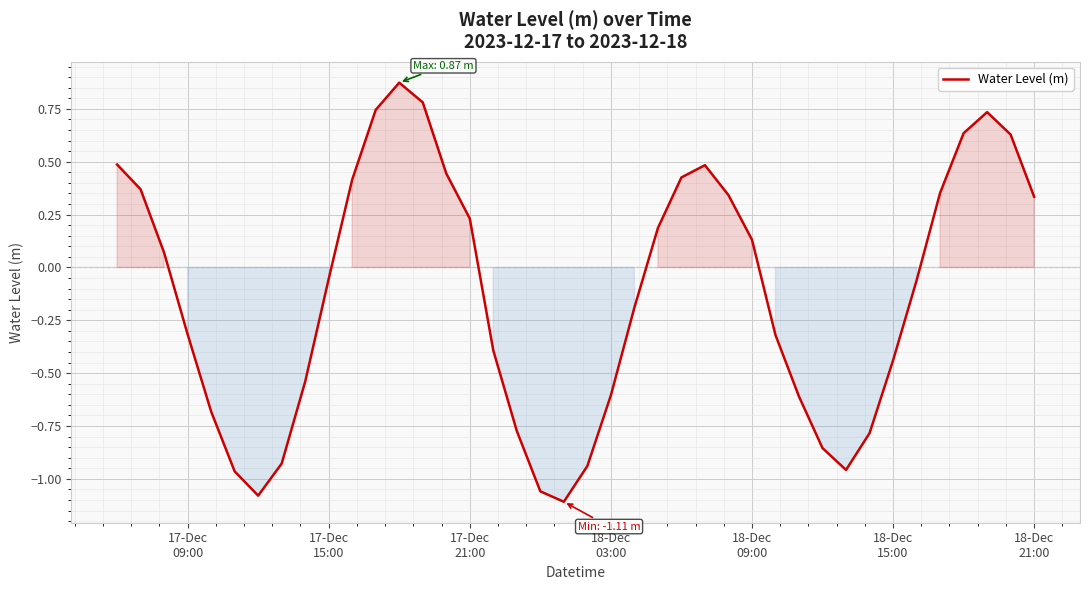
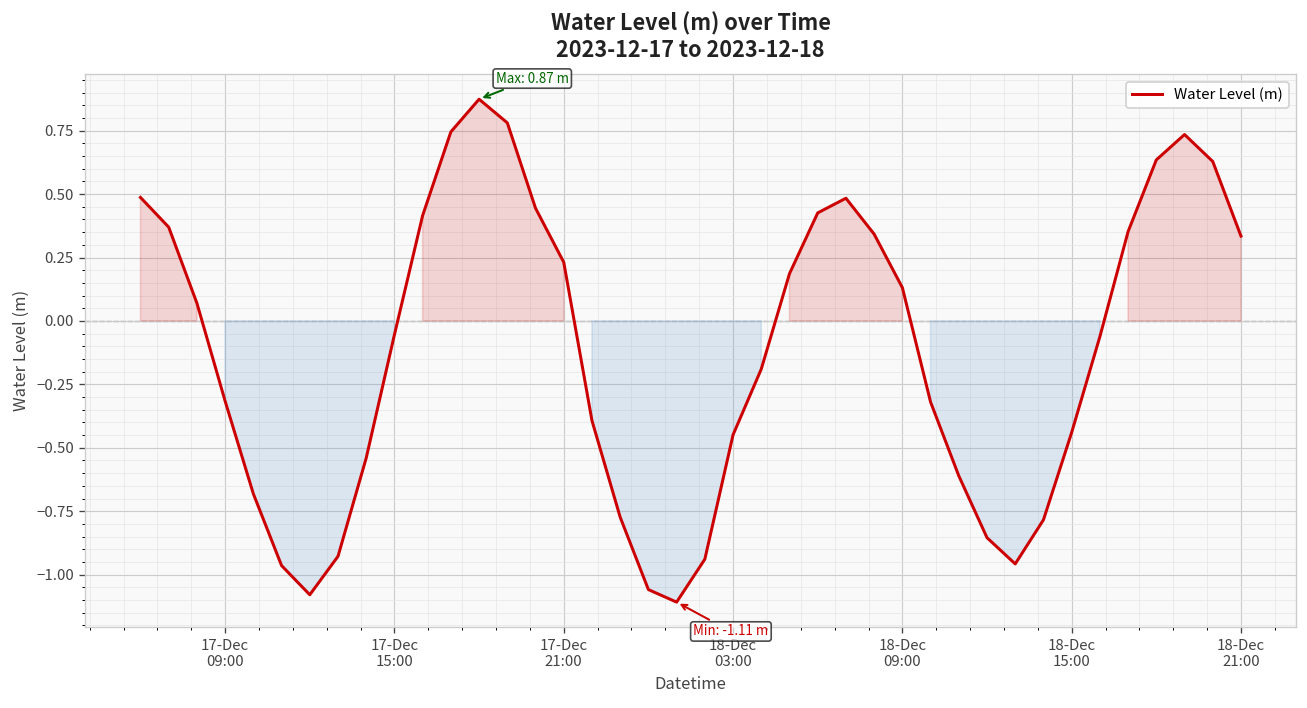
18-Dec 03:00: -0.60 -> -0.45
